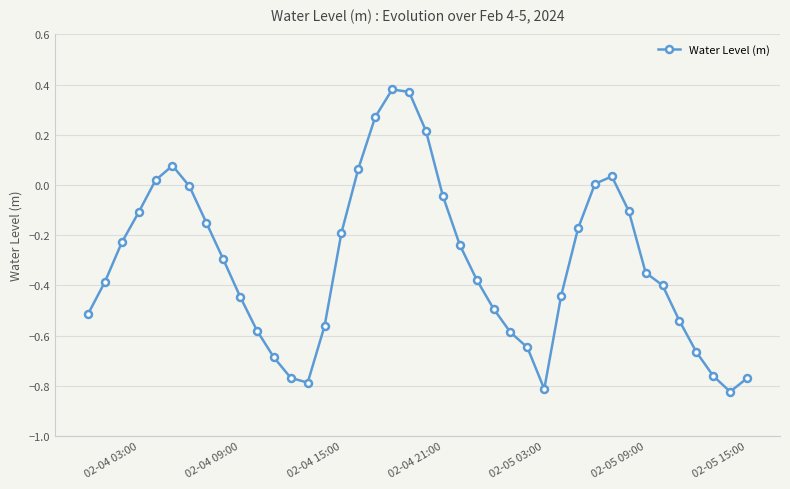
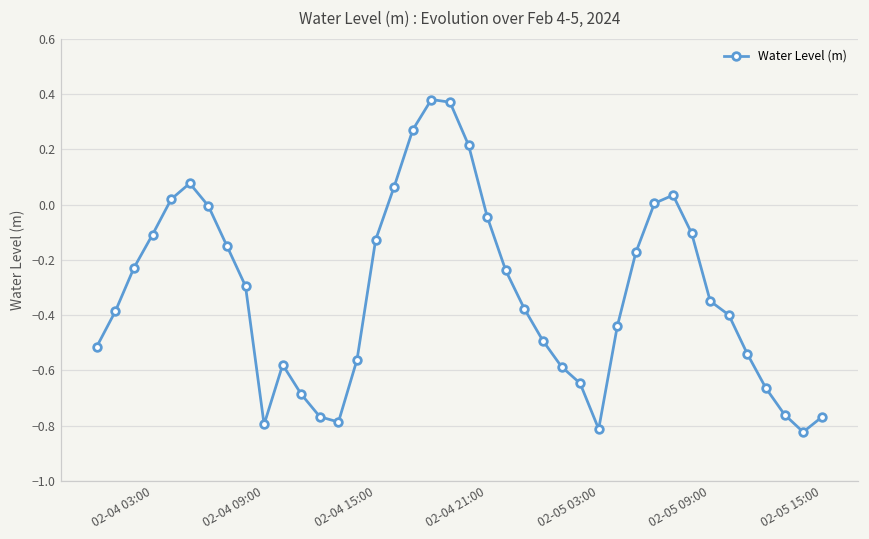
02-04 09:00: -0.44 -> -0.80
02-04 15:00: -0.19 -> -0.13
